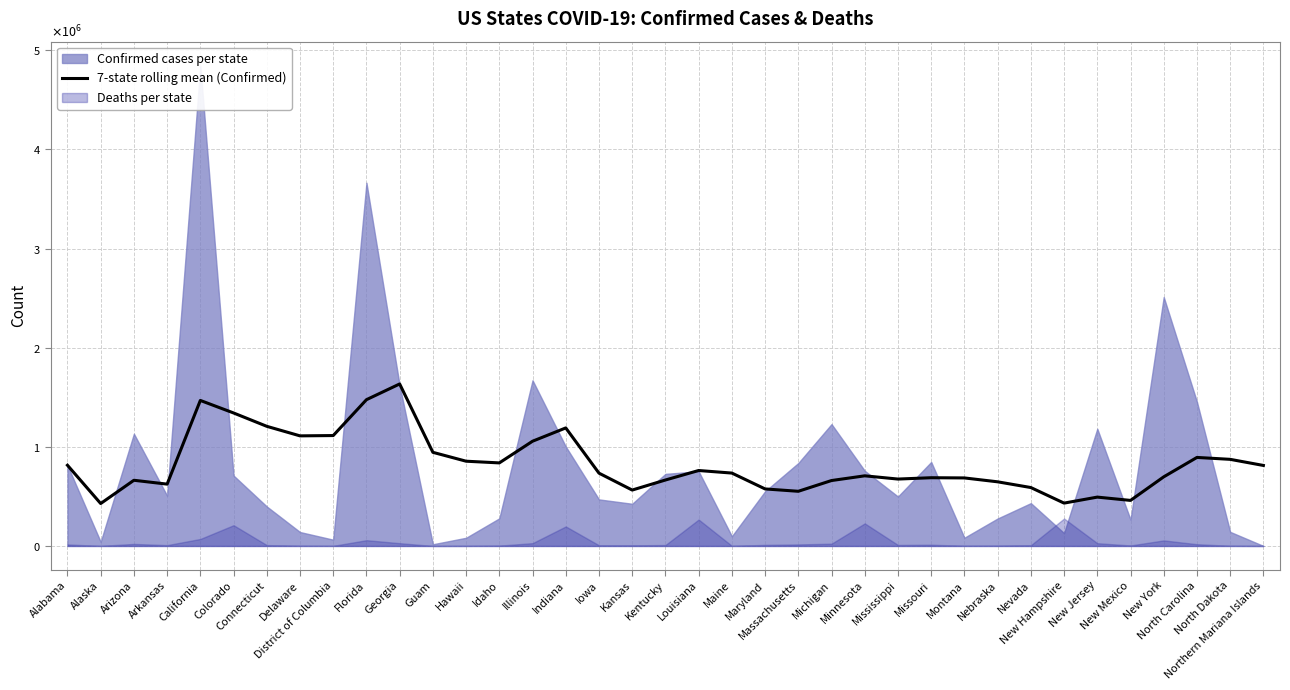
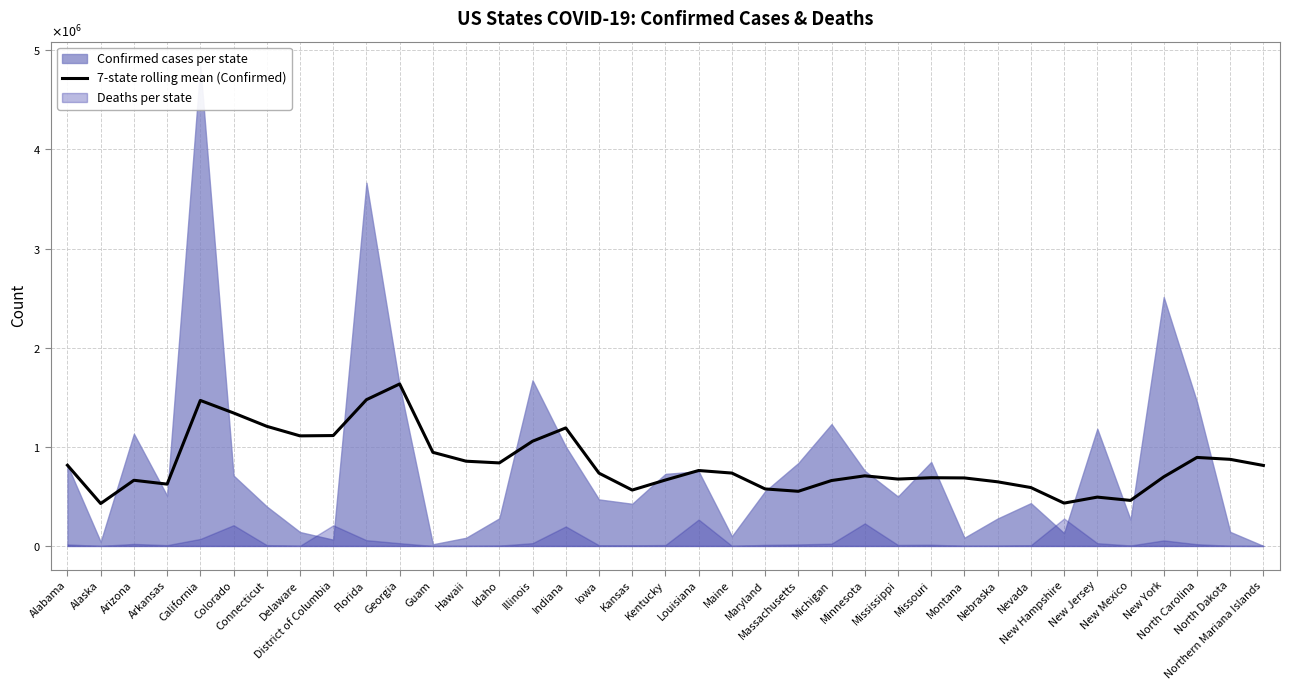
Deaths per state, District of Columbia: 0 -> 200000
